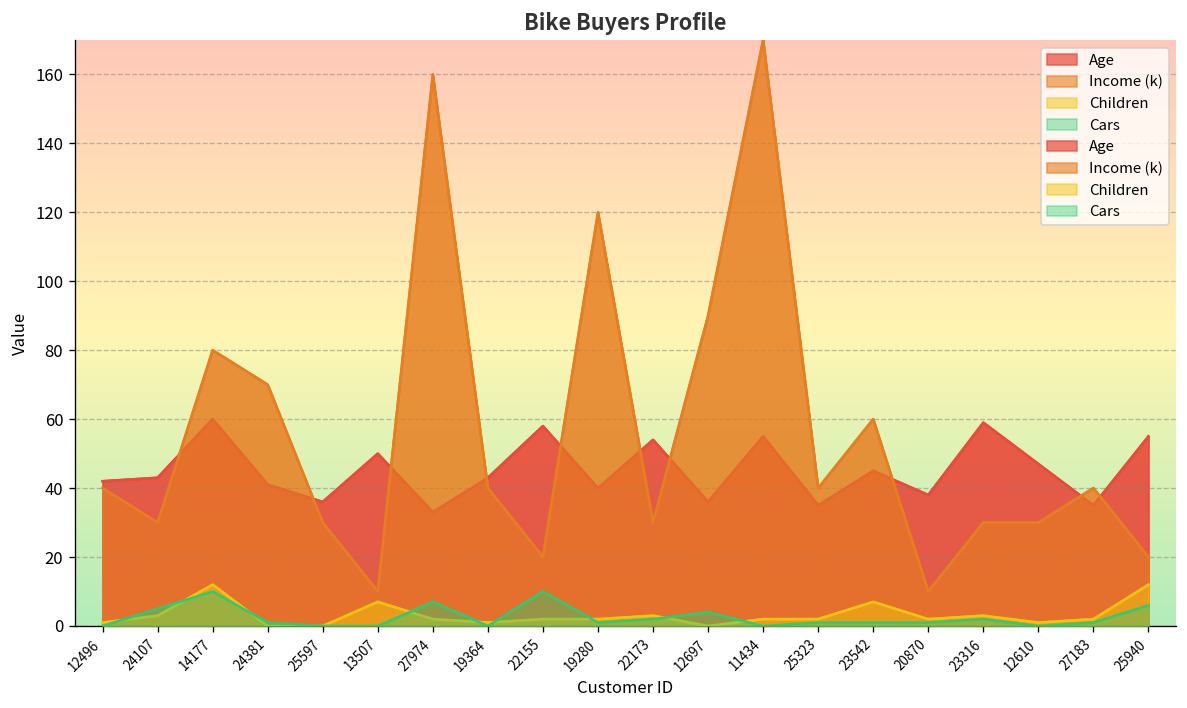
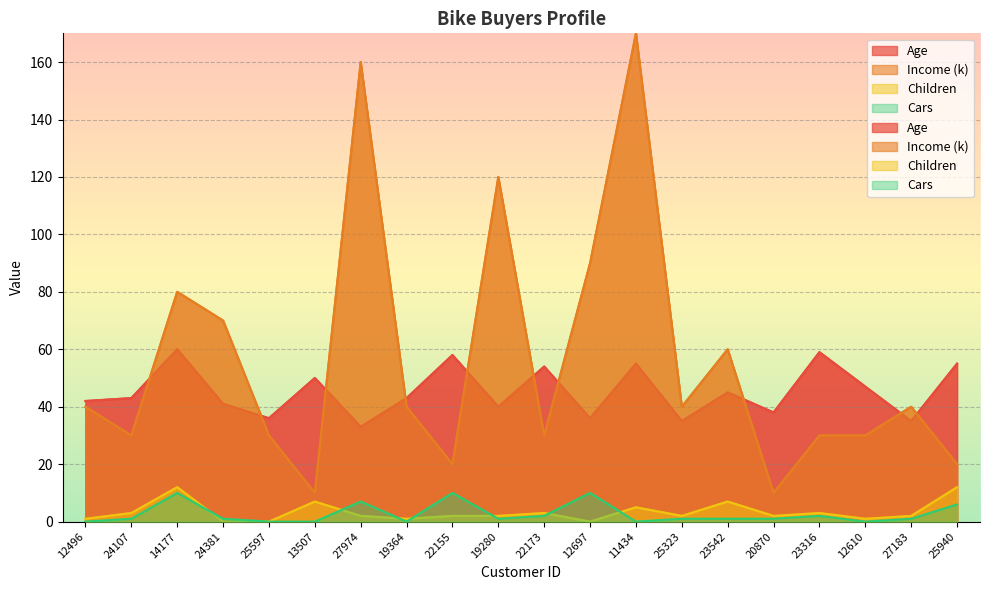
Cars, 24107: 5 -> 1
Cars, 12697: 4 -> 10
Children, 11434: 2 -> 5
